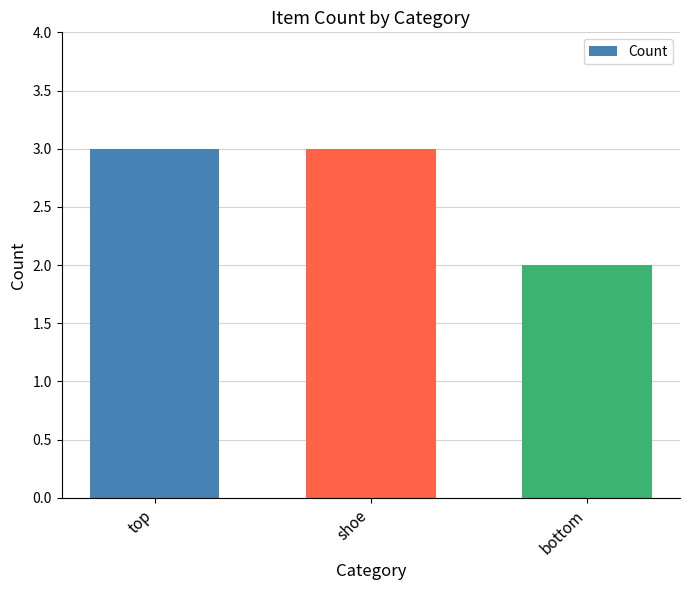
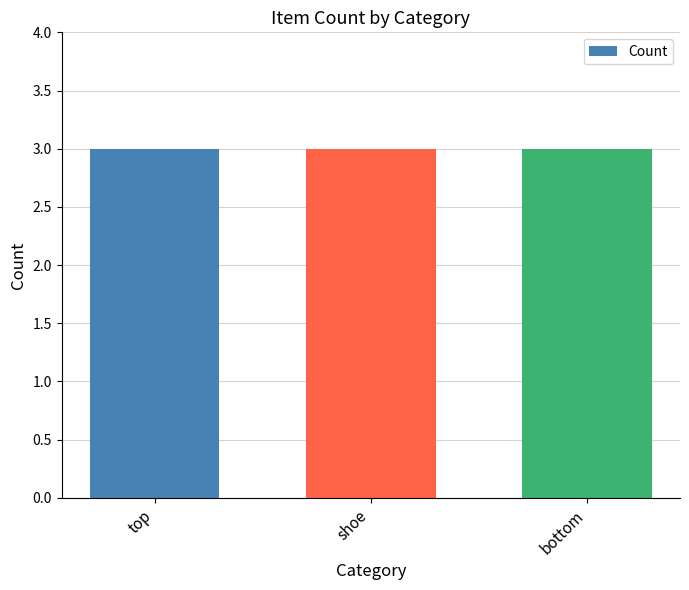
bottom: 2 -> 3
